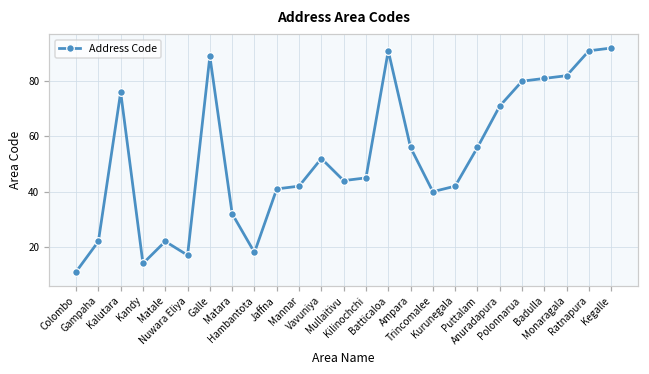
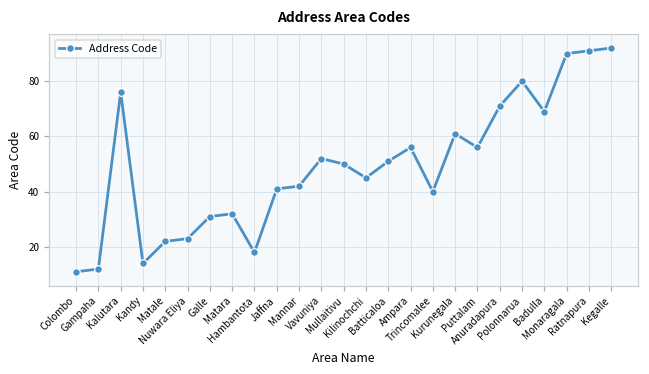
Gampaha: 22 -> 12
Nuwara Eliya: 17 -> 23
Galle: 89 -> 31
Mullaitivu: 44 -> 50
Batticaloa: 91 -> 51
Kurunegala: 42 -> 61
Badulla: 81 -> 69
Monaragala: 82 -> 90
